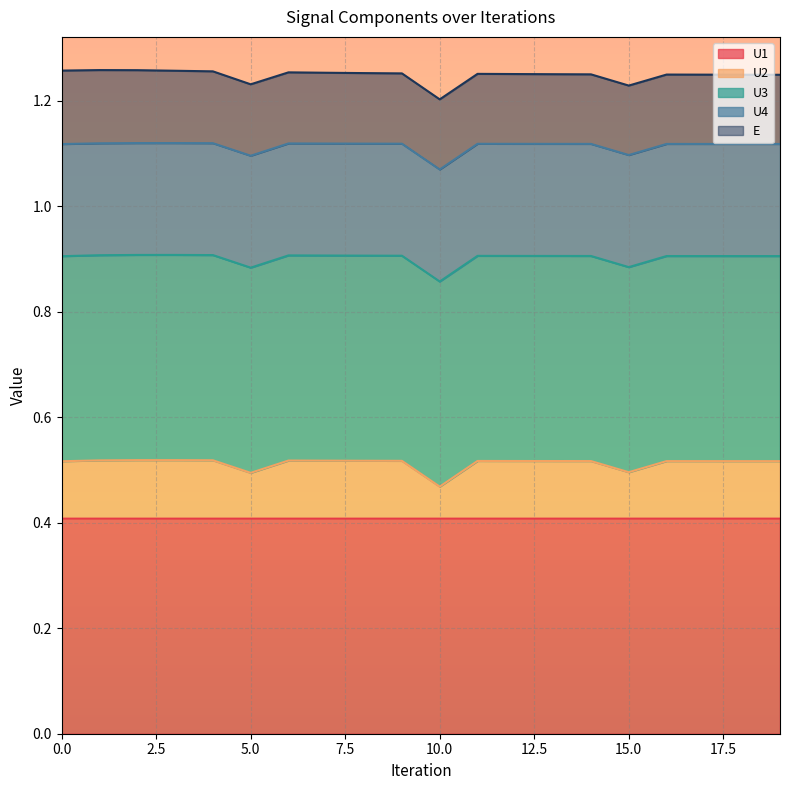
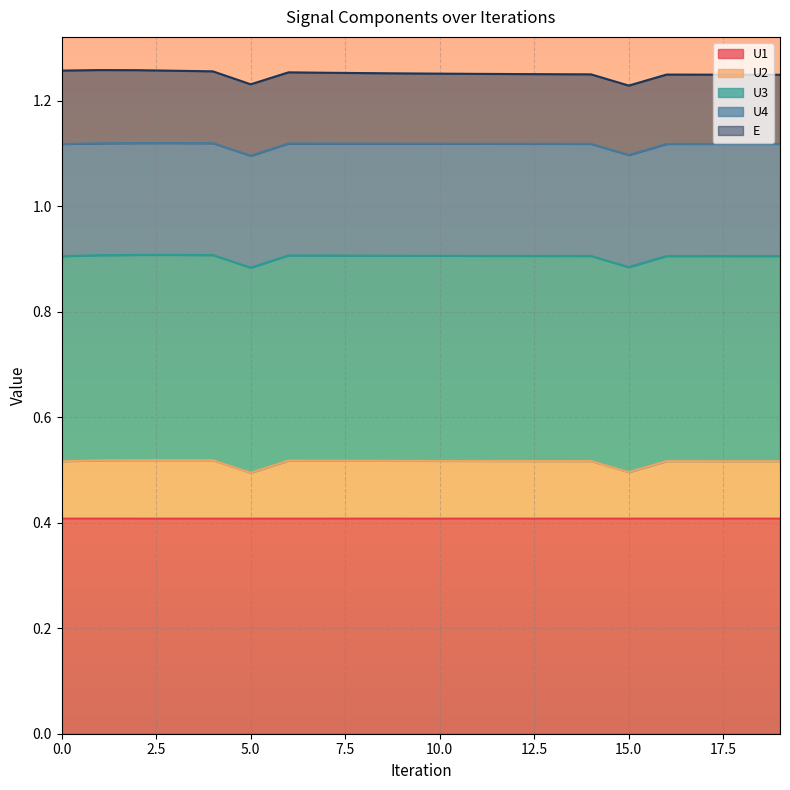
U2, 10.0: 0.06 -> 0.11
